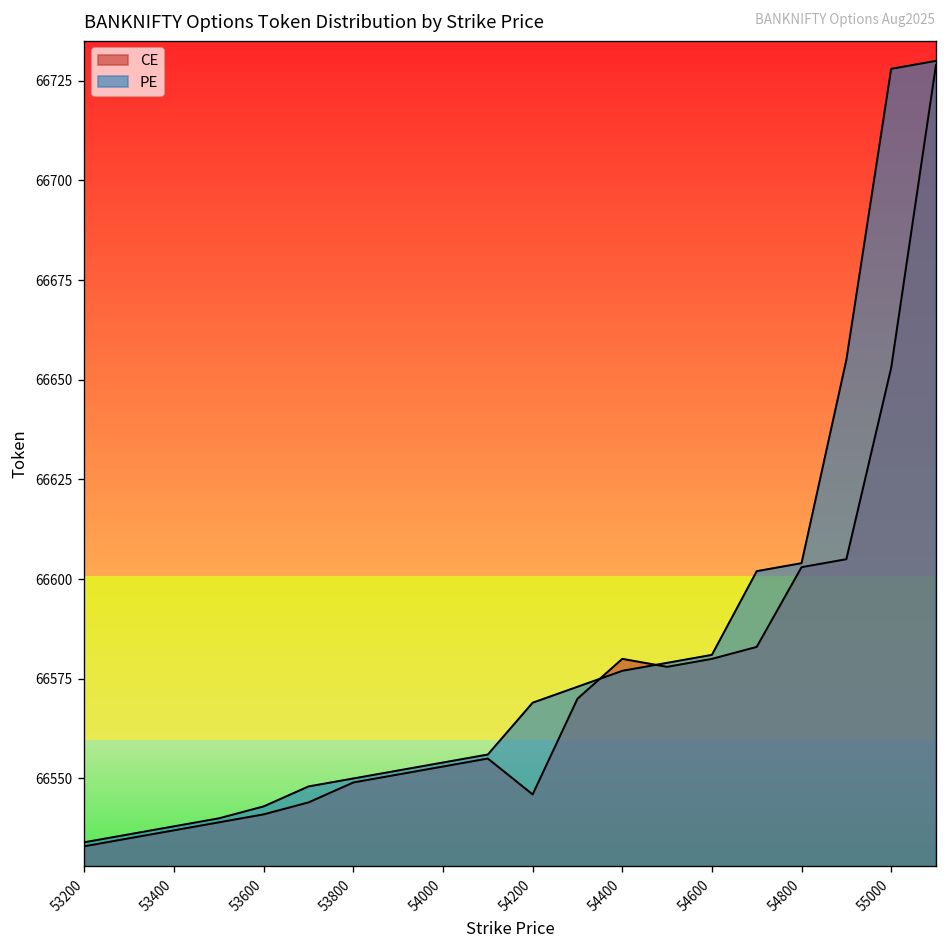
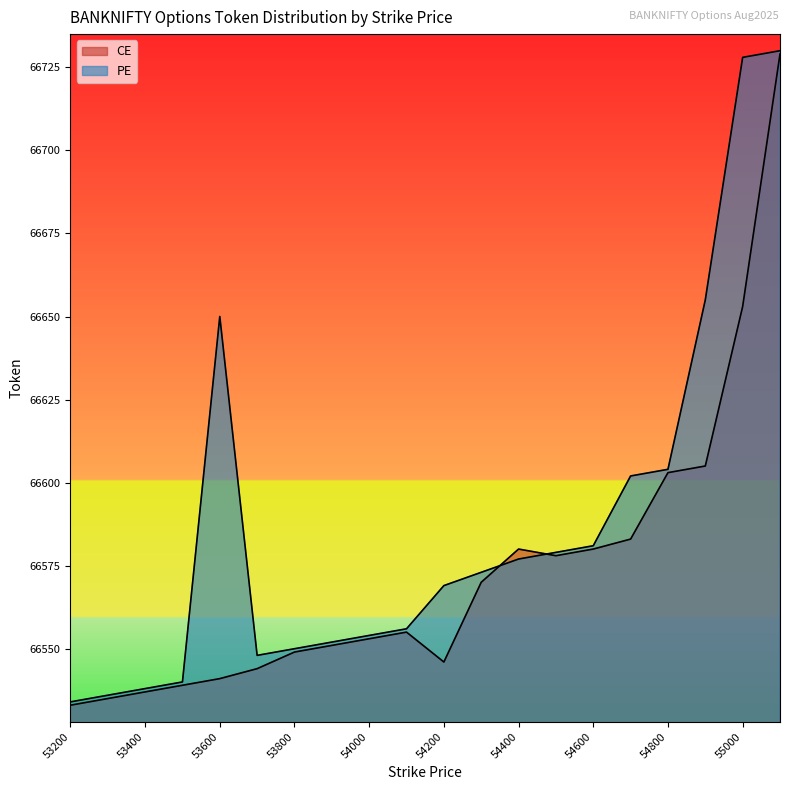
PE, 53600: 66543 -> 66650
